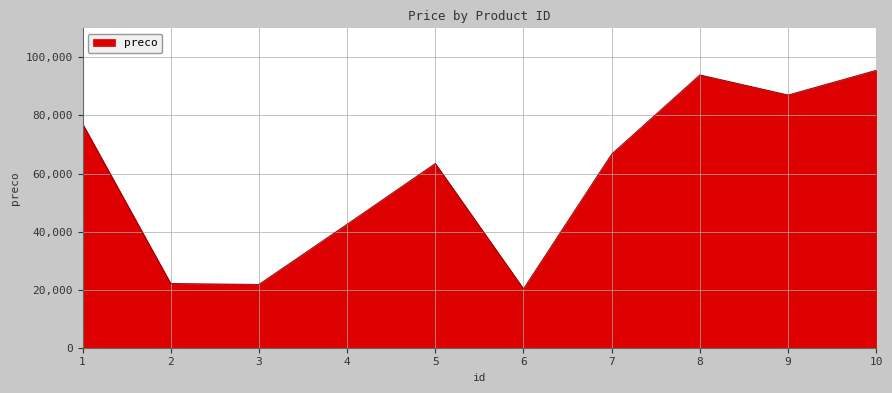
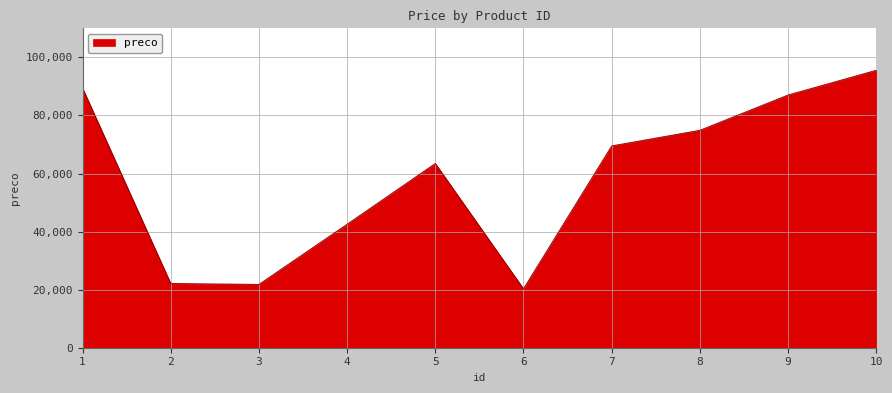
1: 77,000 -> 89,000
7: 67,000 -> 70,000
8: 94,000 -> 75,000
